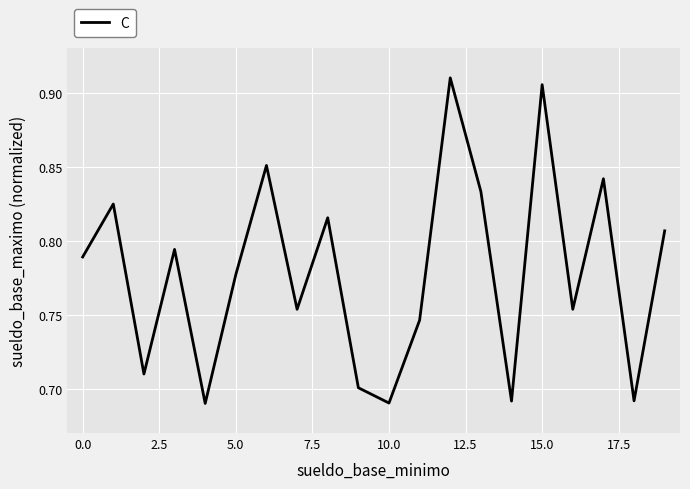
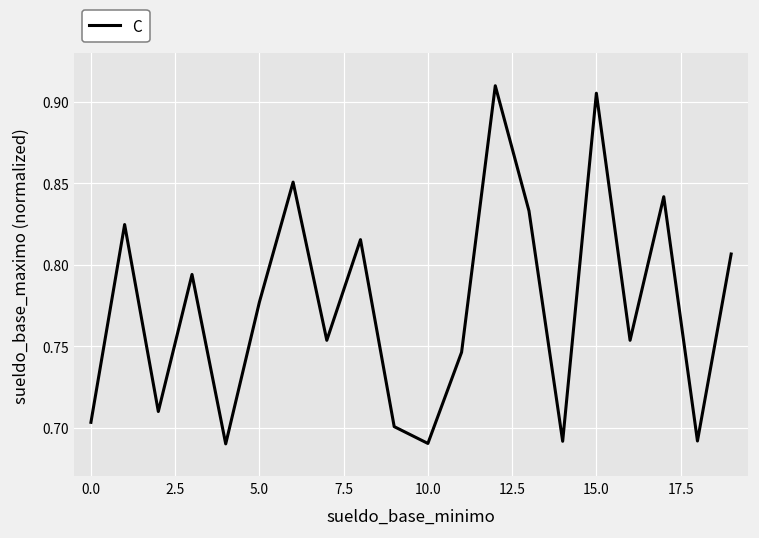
0.0: 0.789 -> 0.703
